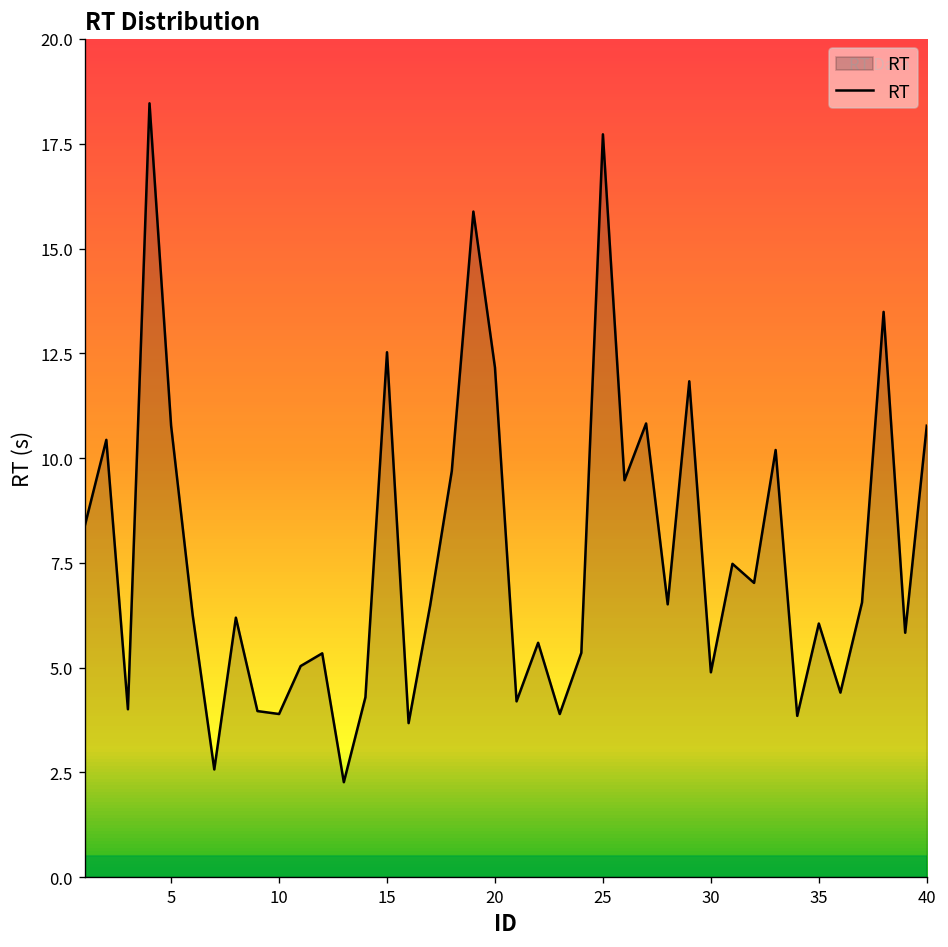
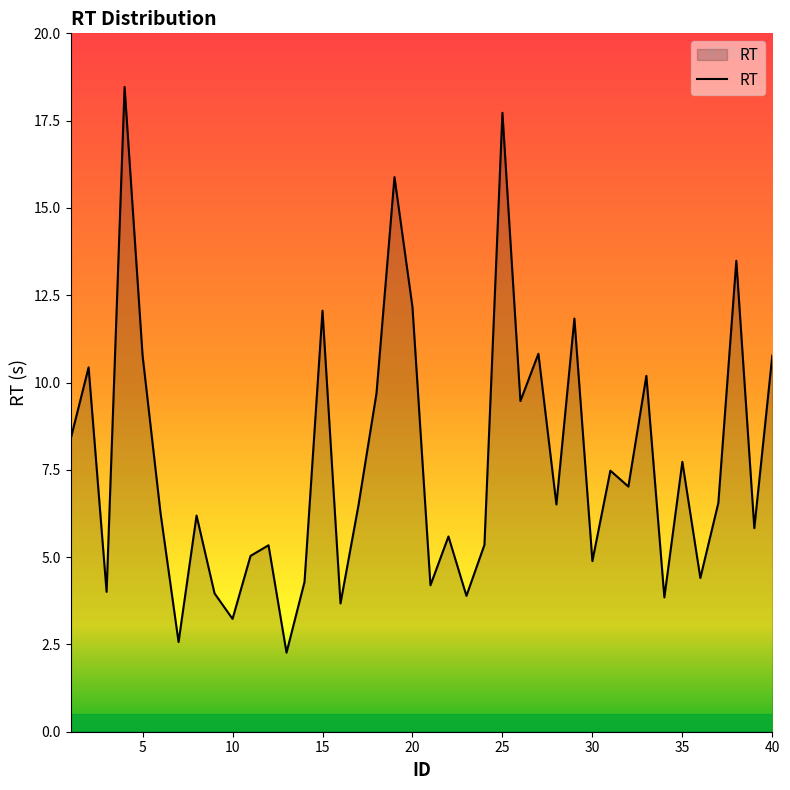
10: 3.9 -> 3.2
15: 12.5 -> 12.1
35: 6.1 -> 7.7
